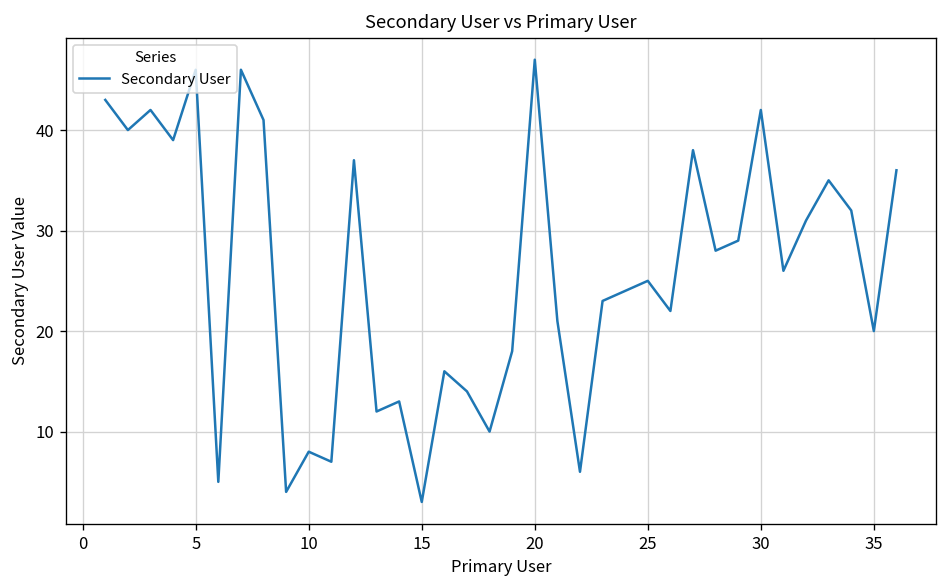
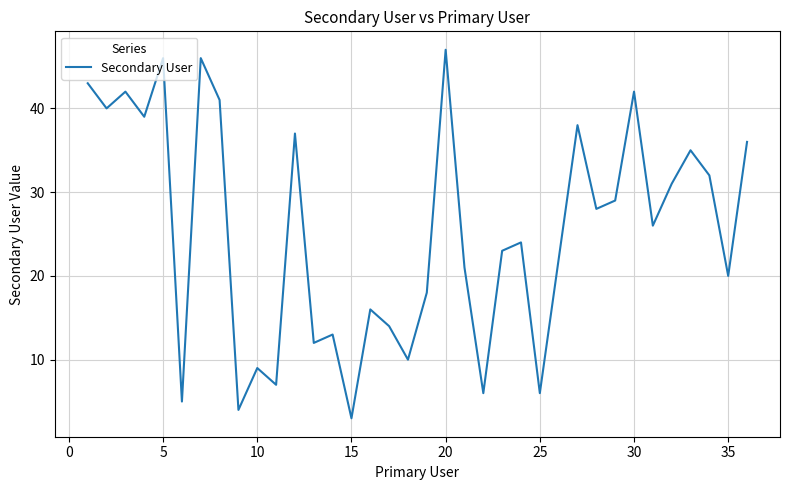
10: 8 -> 9
25: 25 -> 6
